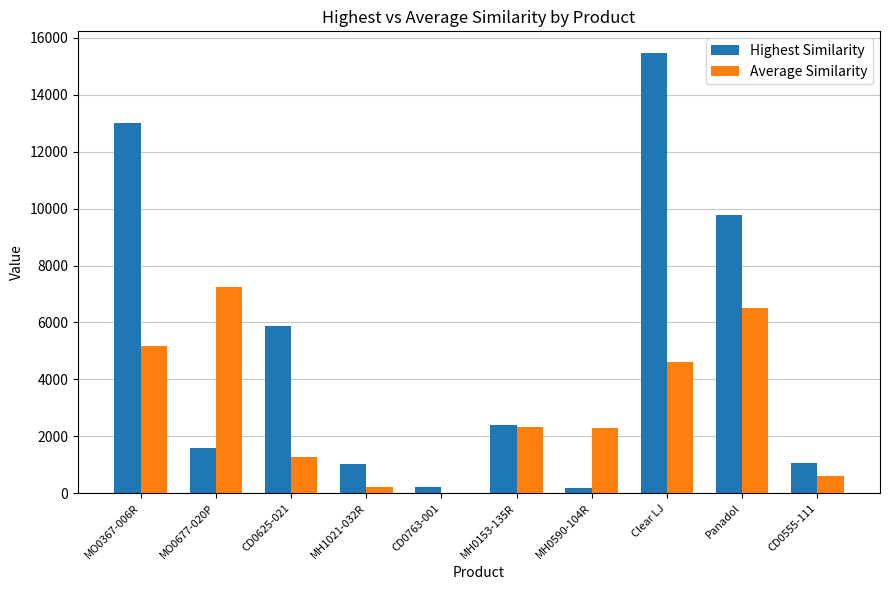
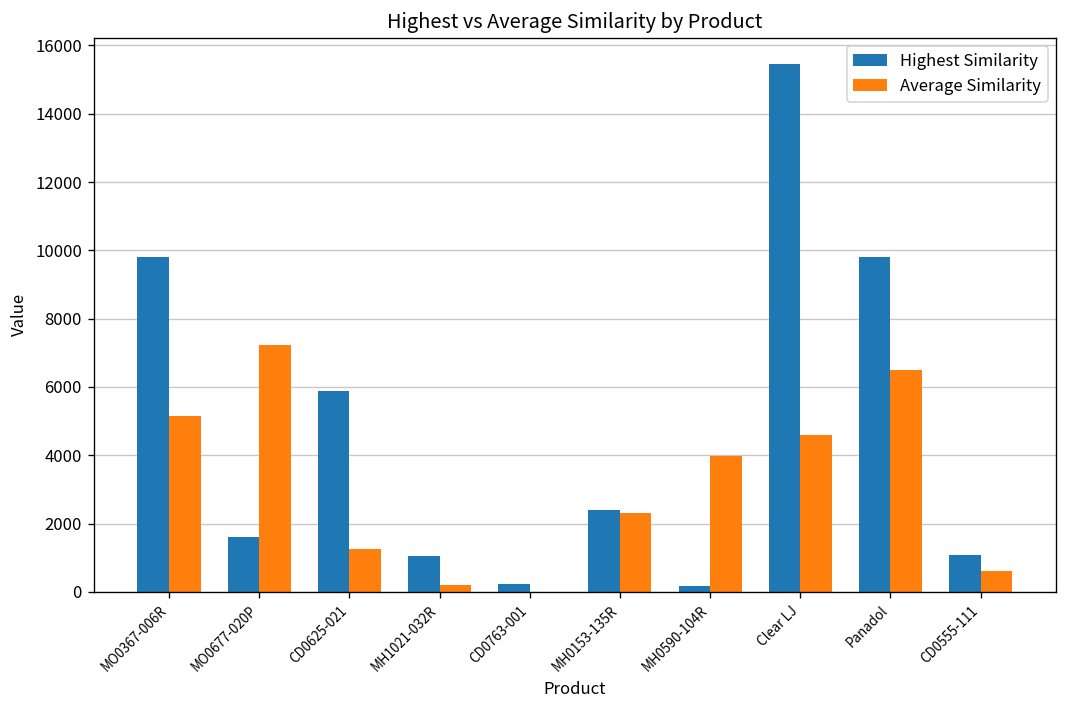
Highest Similarity, MO0367-006R: 13000 -> 9800
Average Similarity, MH0590-104R: 2300 -> 4000
